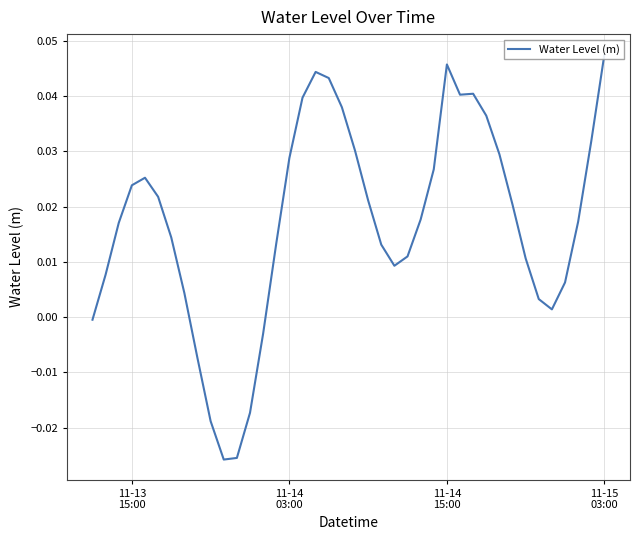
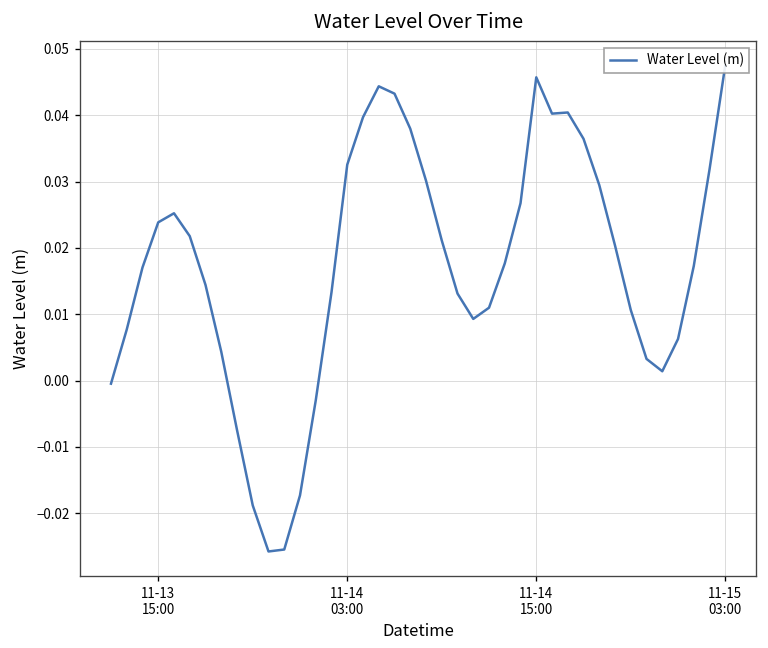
11-14 03:00: 0.029 -> 0.033
